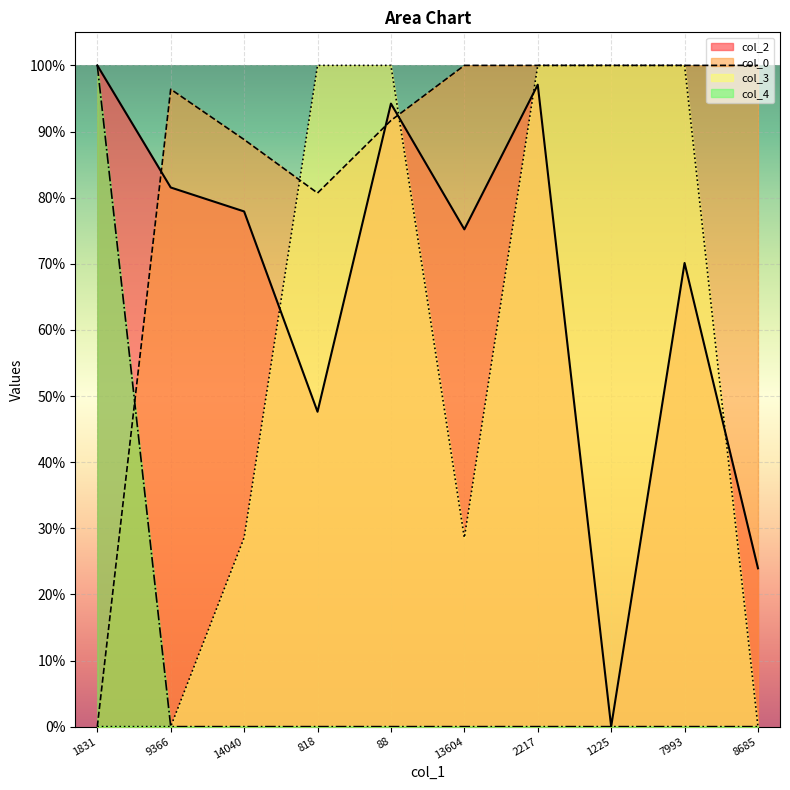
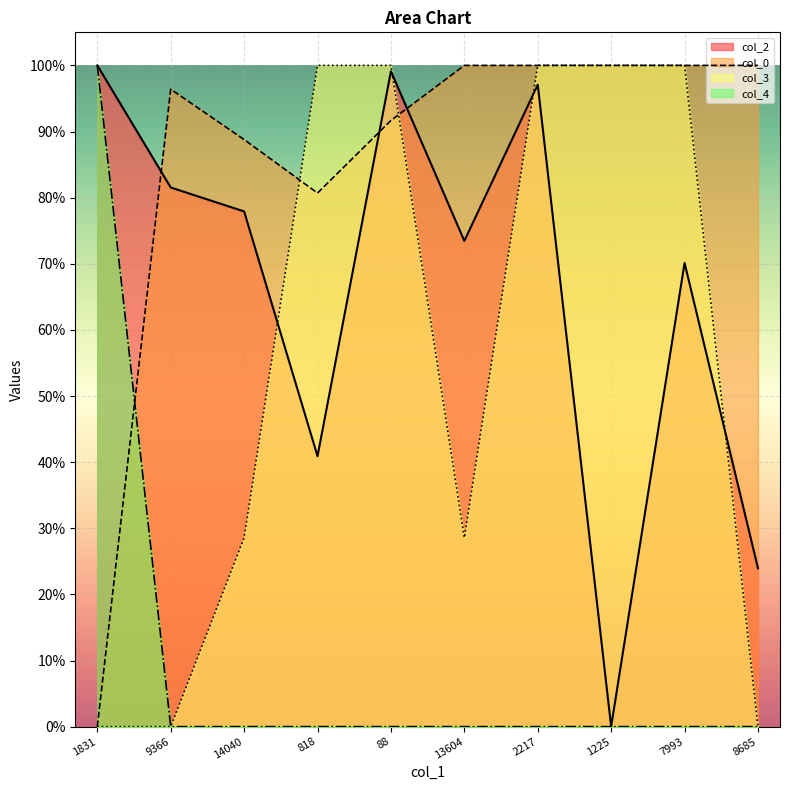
col_2, 818: 48% -> 41%
col_2, 88: 94% -> 99%
col_2, 13604: 75% -> 73%
